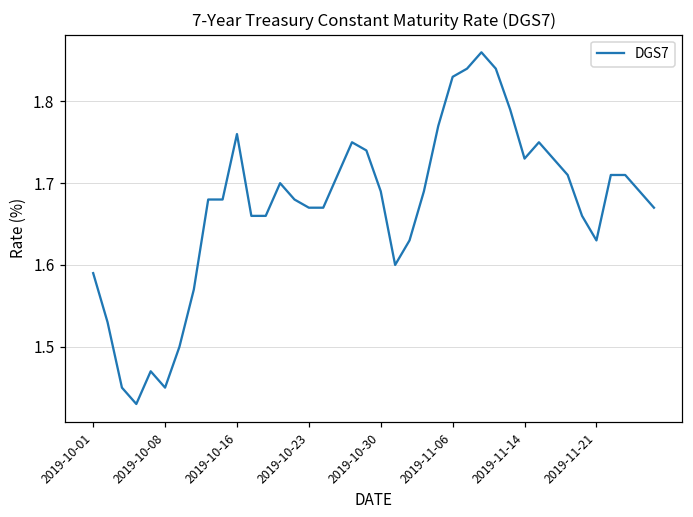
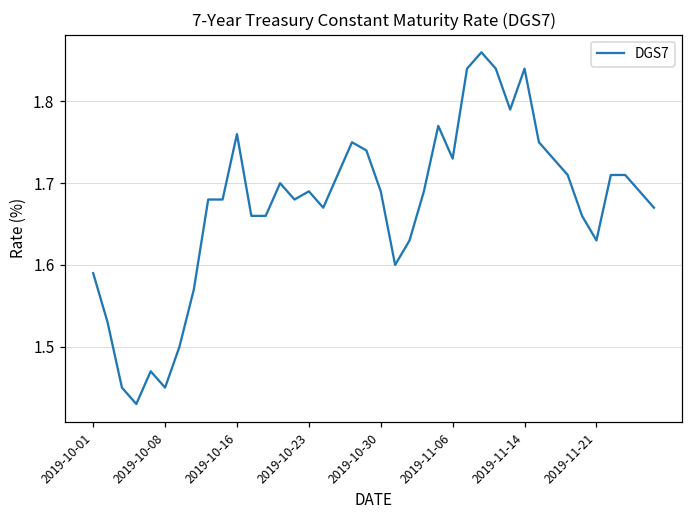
2019-10-23: 1.67 -> 1.69
2019-11-06: 1.83 -> 1.73
2019-11-14: 1.73 -> 1.84
